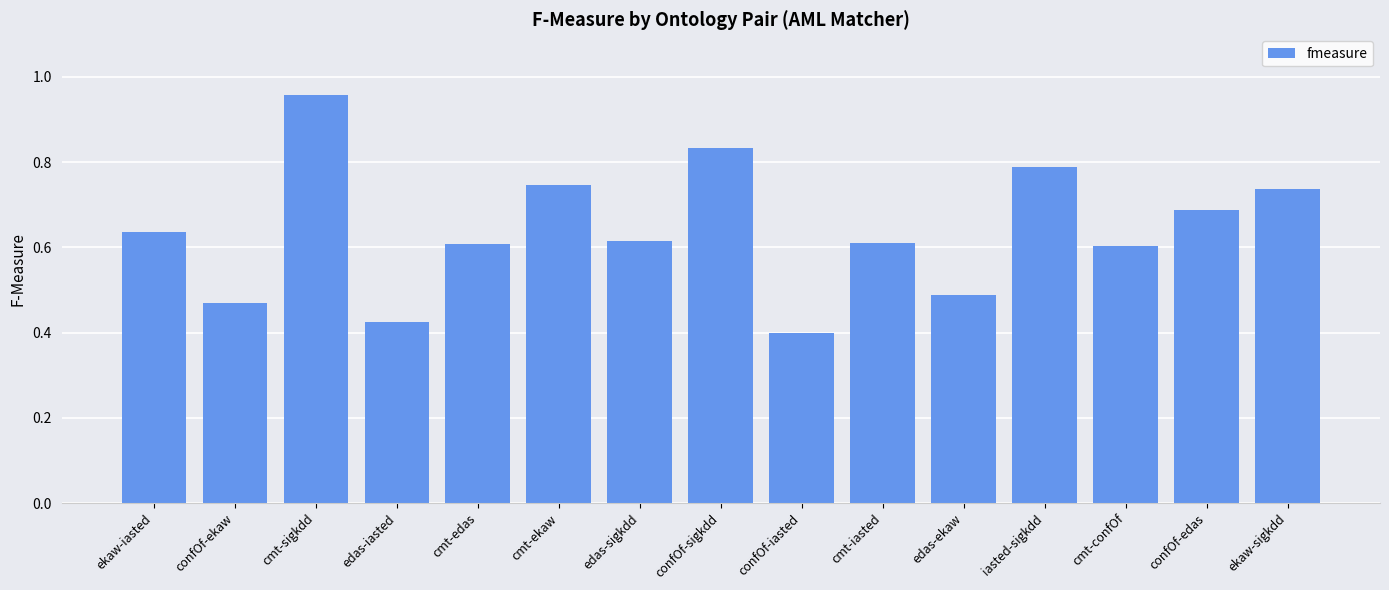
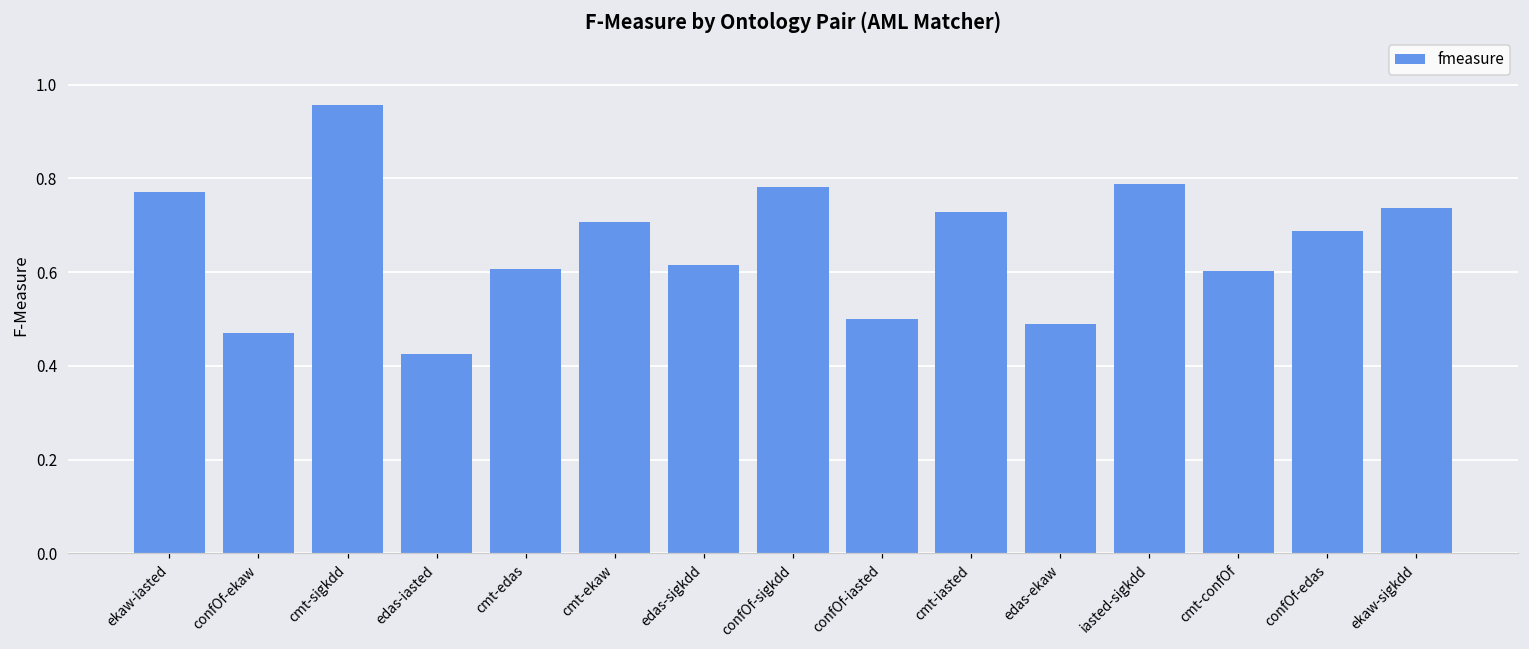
ekaw-iasted: 0.64 -> 0.77
cmt-ekaw: 0.75 -> 0.71
confOf-sigkdd: 0.83 -> 0.78
confOf-iasted: 0.4 -> 0.5
cmt-iasted: 0.61 -> 0.73
